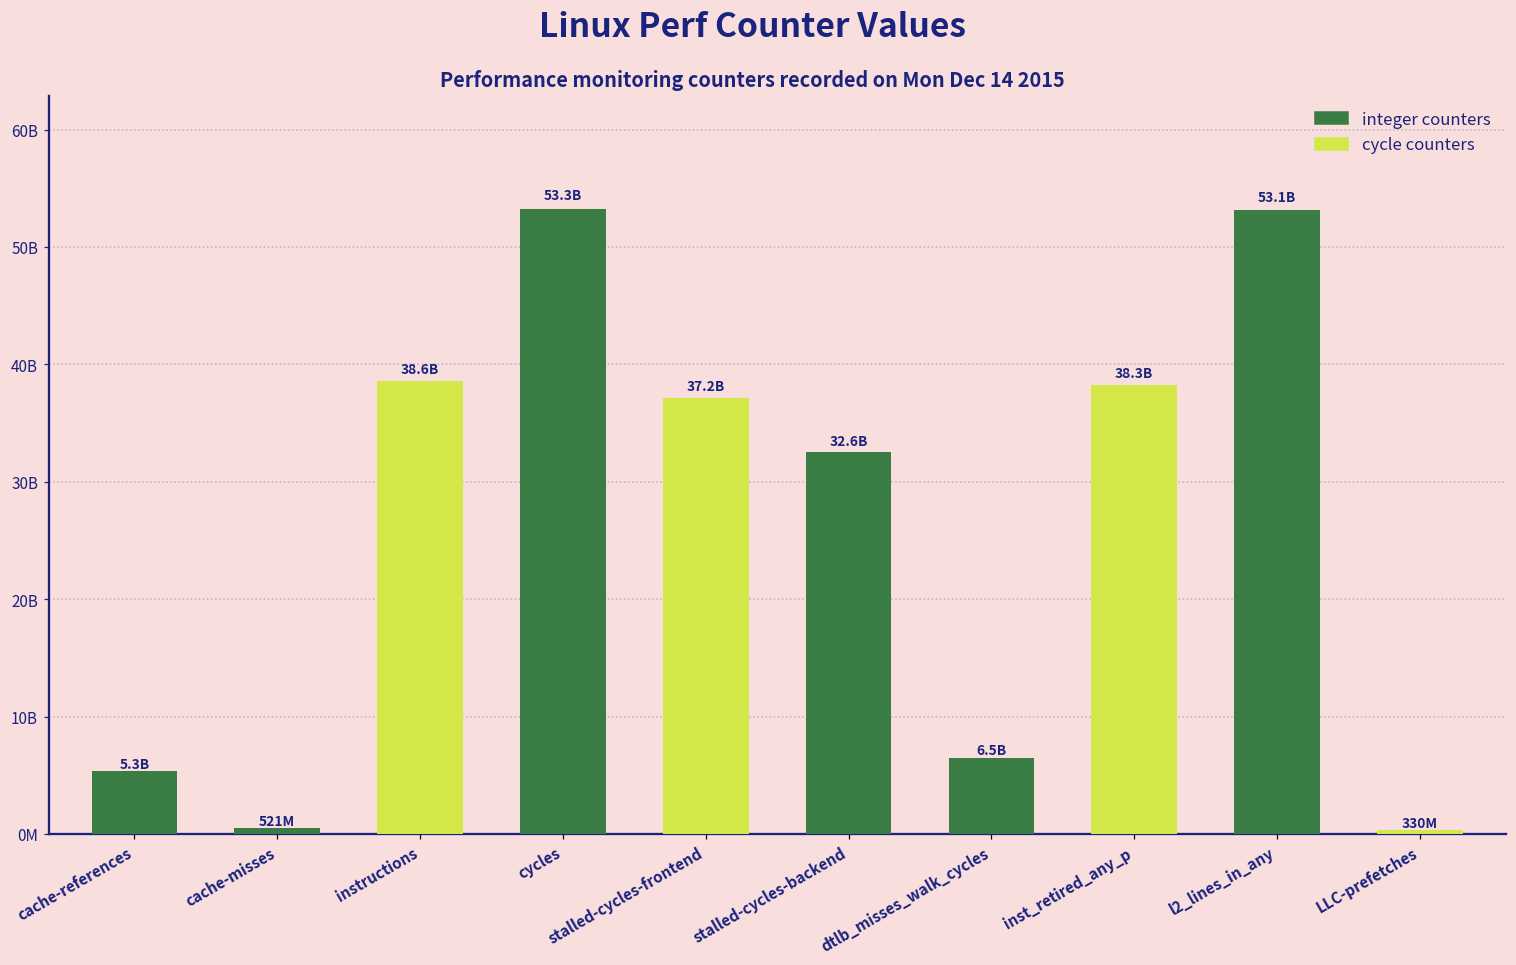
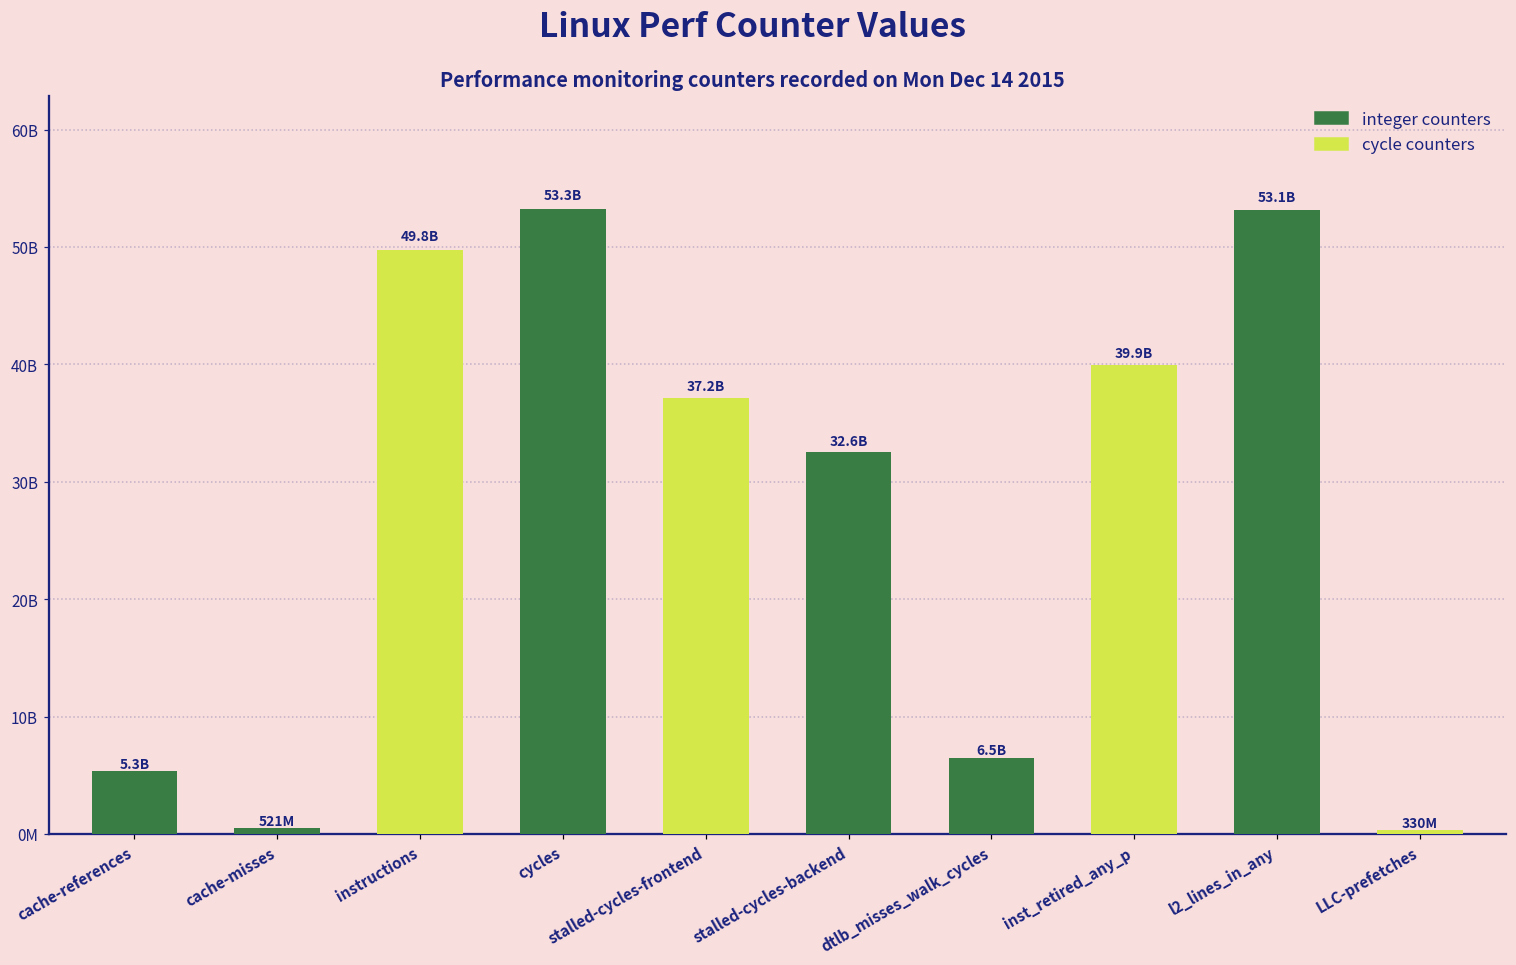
instructions: 38.6B -> 49.8B
inst_retired_any_p: 38.3B -> 39.9B
